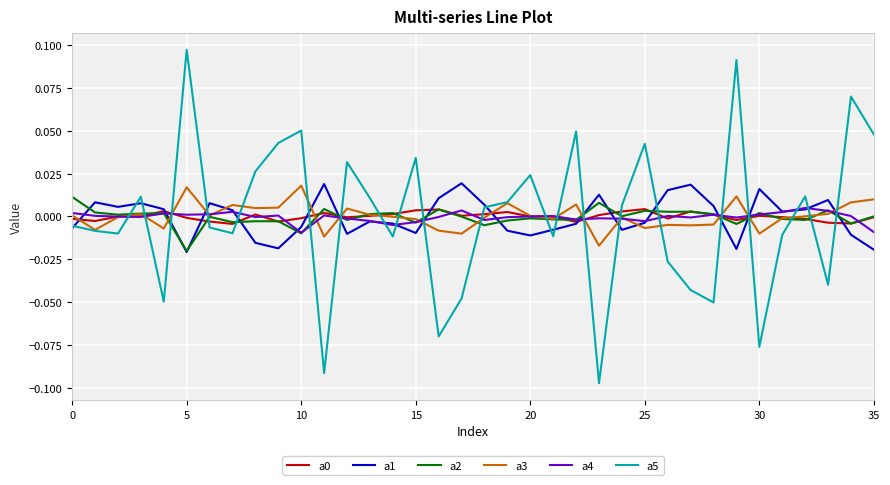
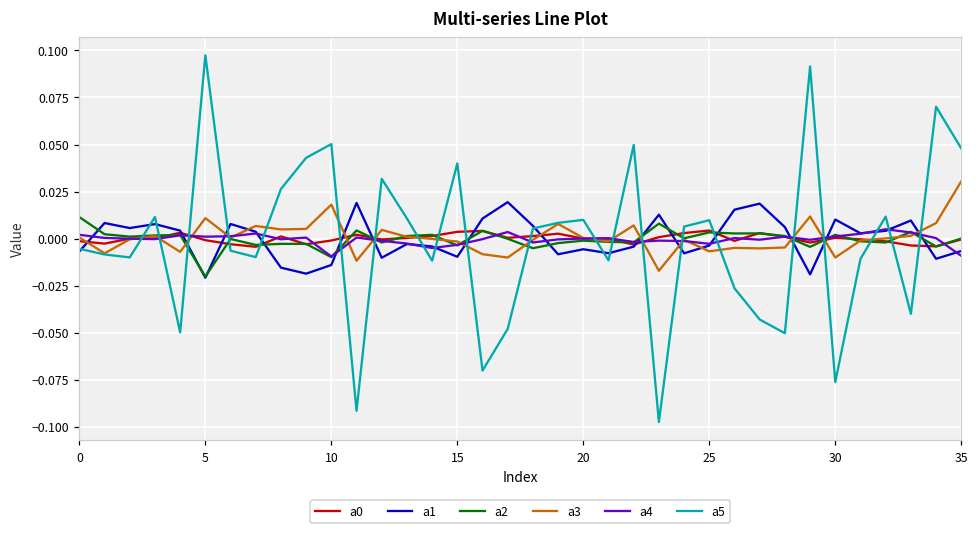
a3, 5: 0.017 -> 0.011
a1, 10: -0.006 -> -0.014
a5, 15: 0.034 -> 0.040
a1, 20: -0.011 -> -0.006
a5, 20: 0.024 -> 0.010
a5, 25: 0.043 -> 0.010
a1, 30: 0.016 -> 0.010
a1, 35: -0.019 -> -0.007
a3, 35: 0.010 -> 0.030
